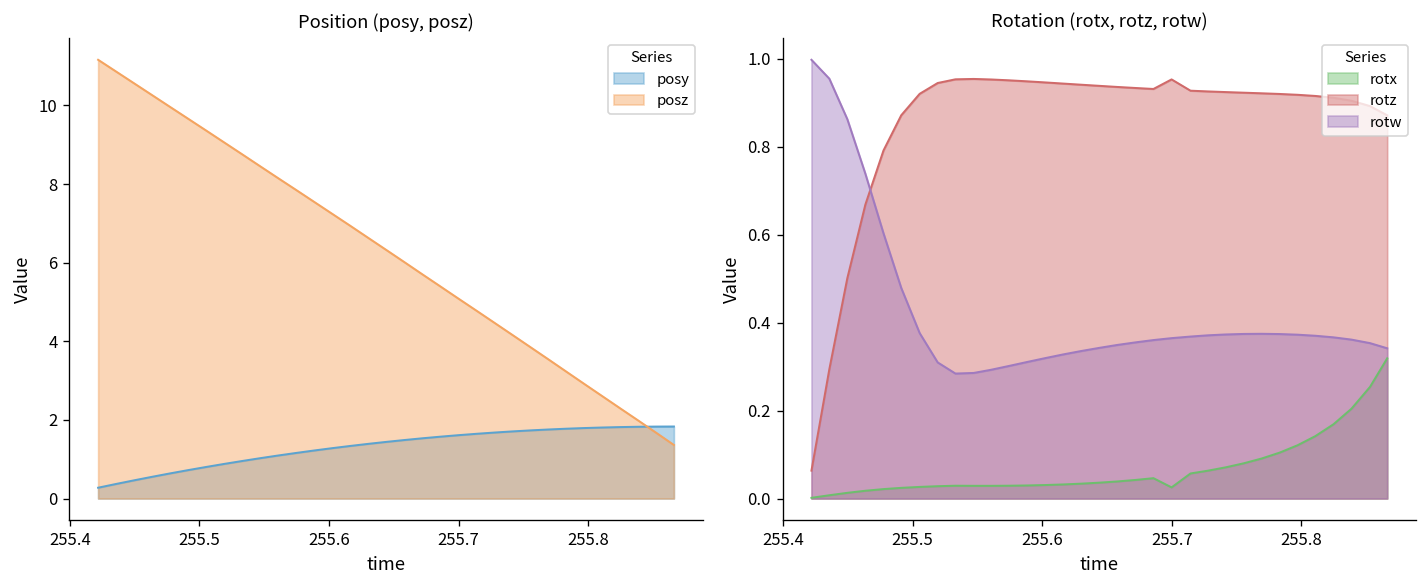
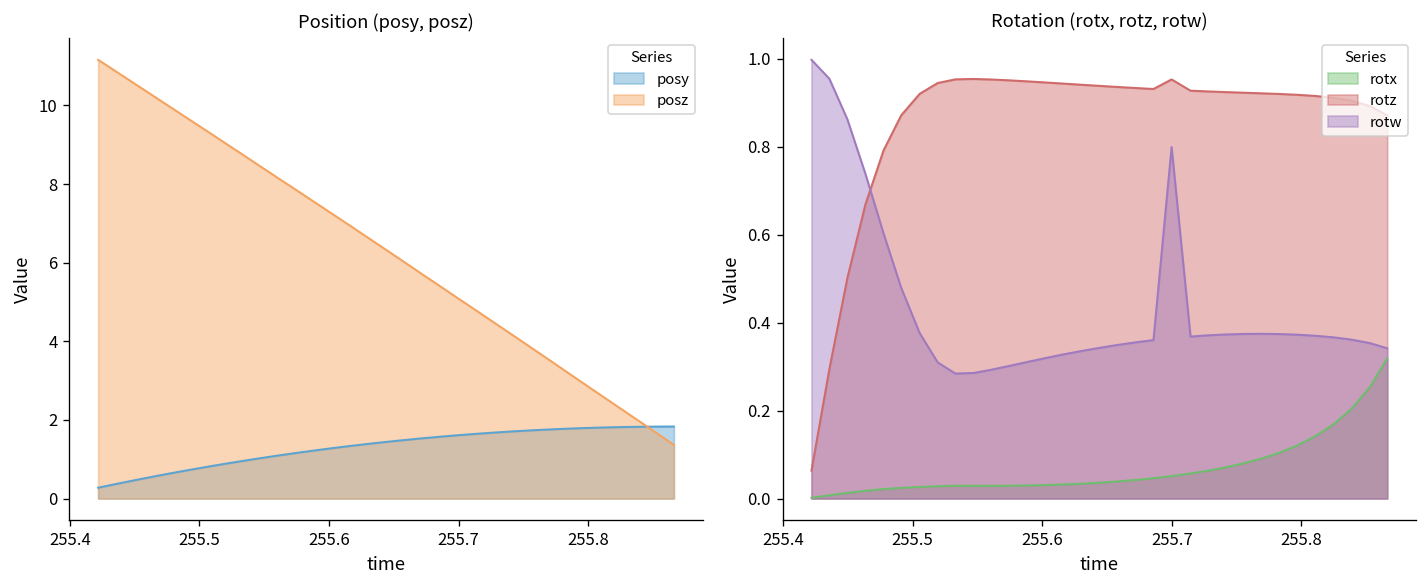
Rotation (rotx, rotz, rotw), rotx, 255.7: 0.03 -> 0.05
Rotation (rotx, rotz, rotw), rotw, 255.7: 0.36 -> 0.80
